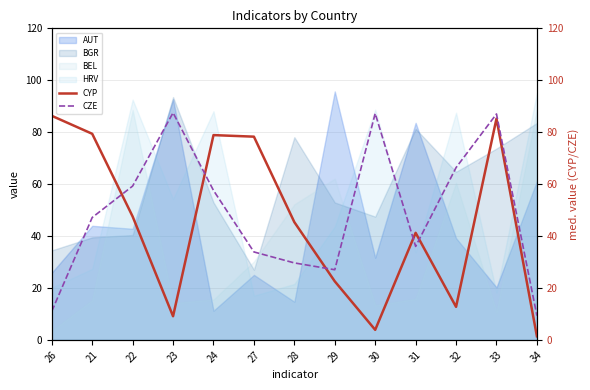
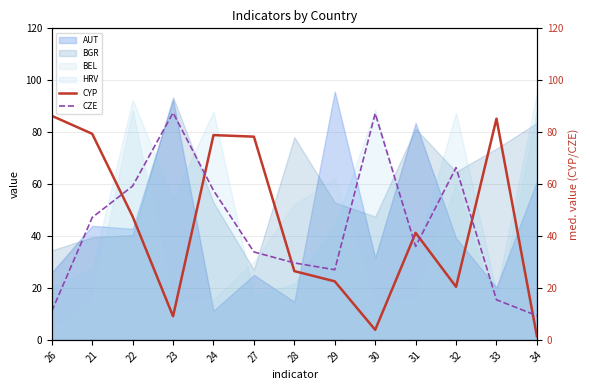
CYP, 28: 45 -> 26
CYP, 32: 13 -> 20
CZE, 33: 87 -> 15
